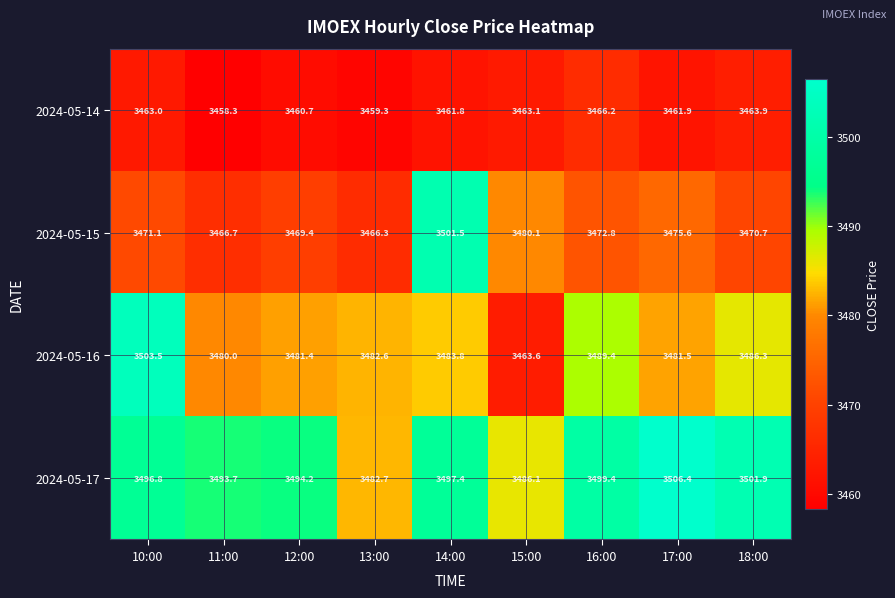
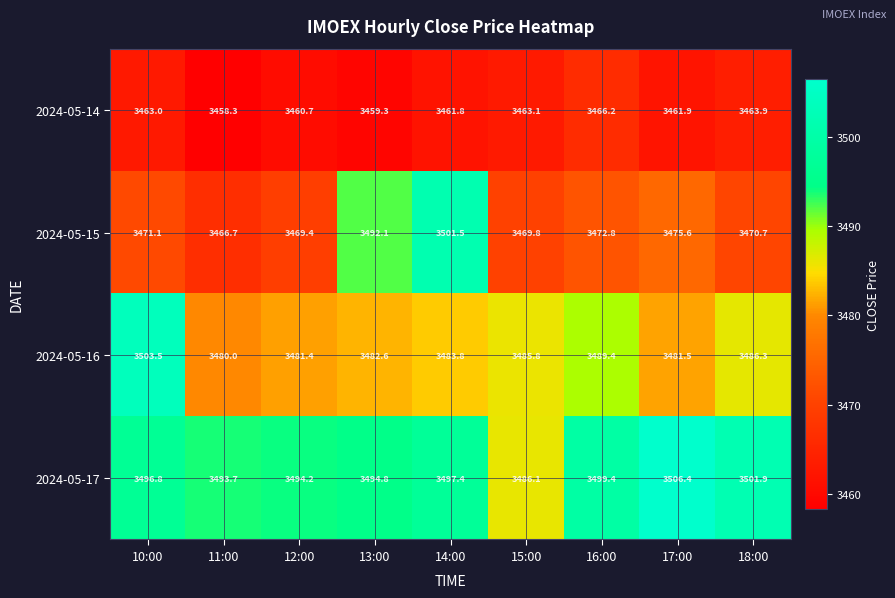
2024-05-15, 13:00: 3466.3 -> 3492.1
2024-05-15, 15:00: 3480.1 -> 3469.8
2024-05-16, 15:00: 3463.6 -> 3485.8
2024-05-17, 13:00: 3482.7 -> 3494.8
